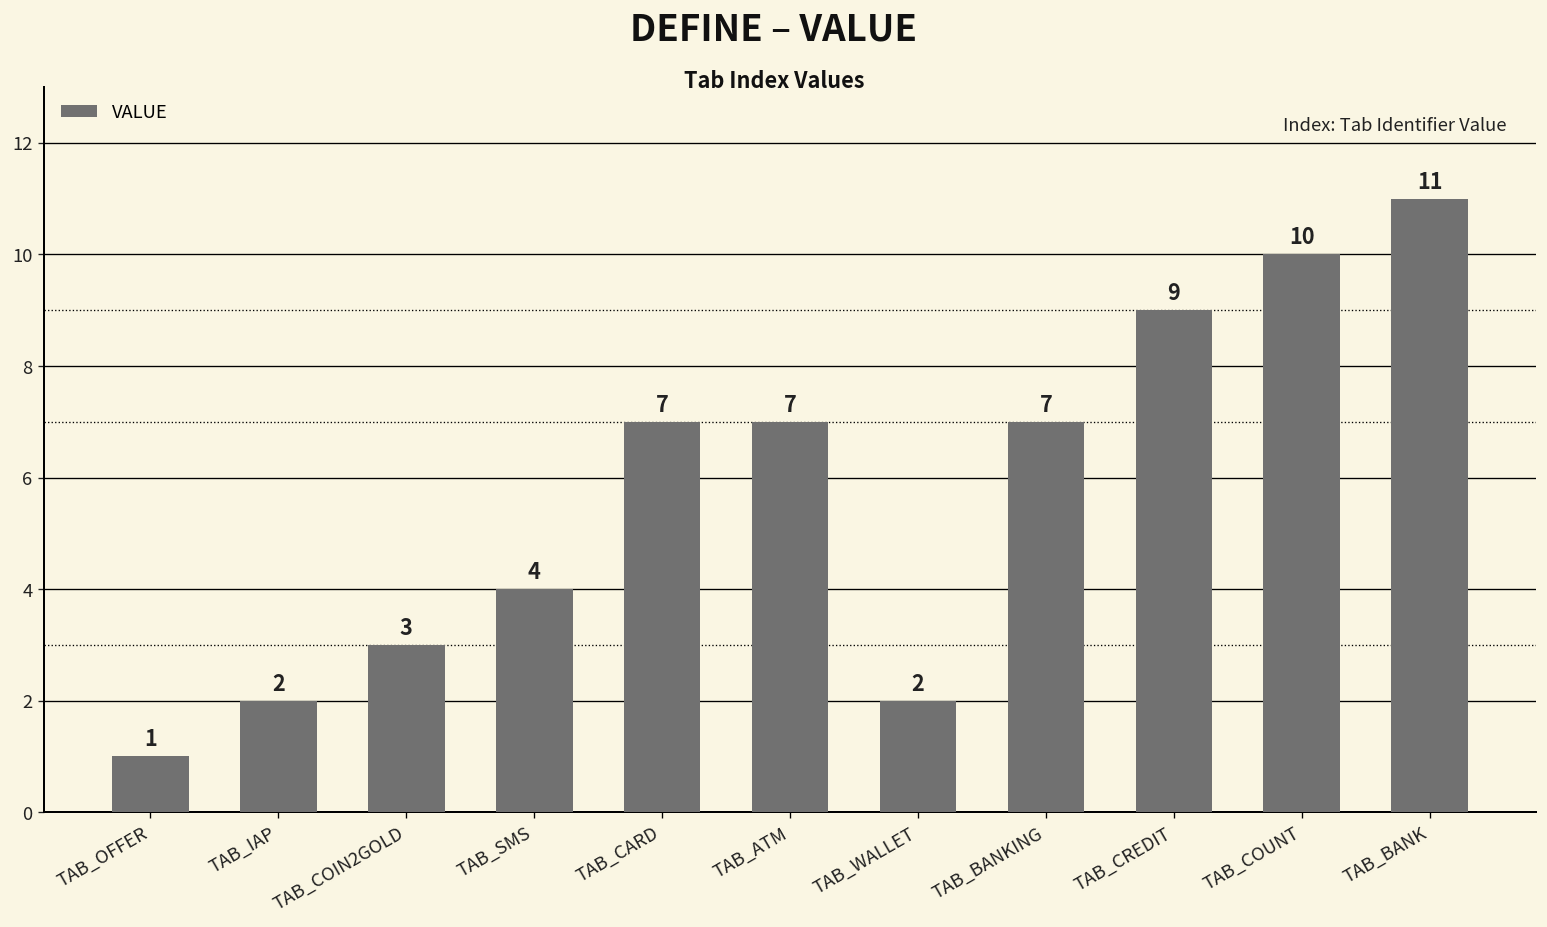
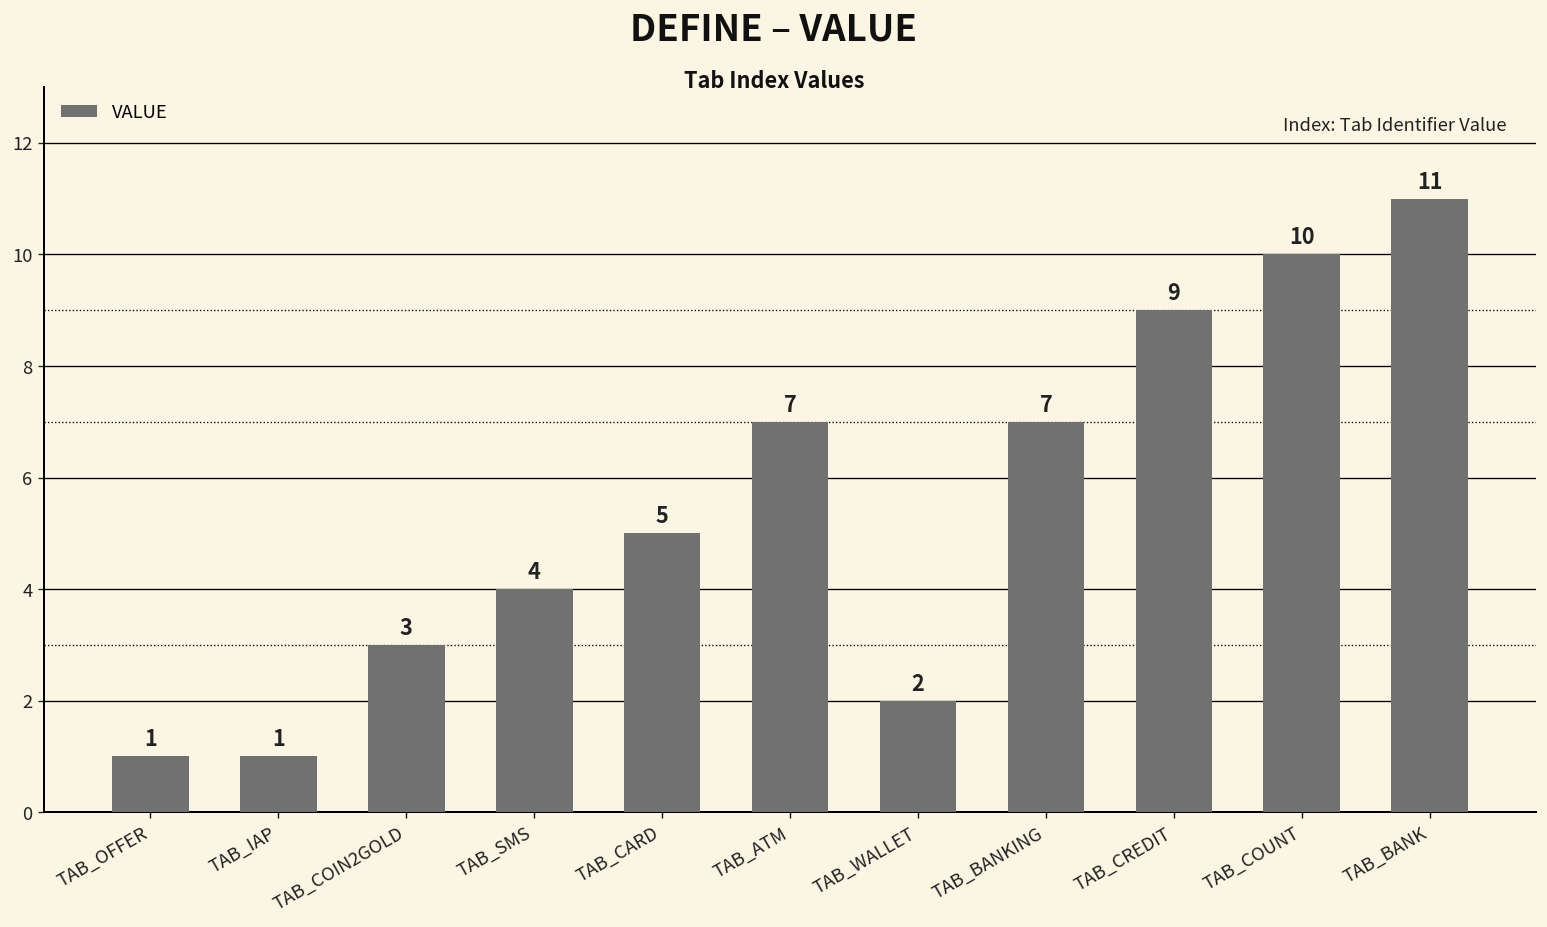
TAB_IAP: 2 -> 1
TAB_CARD: 7 -> 5
